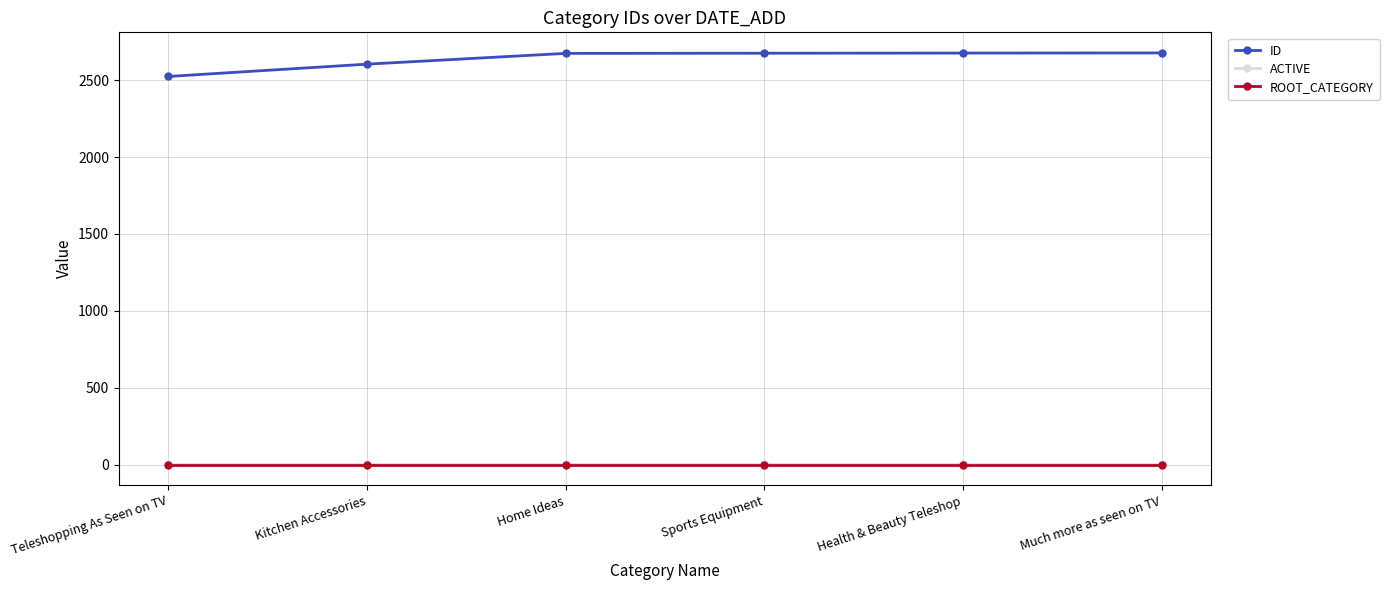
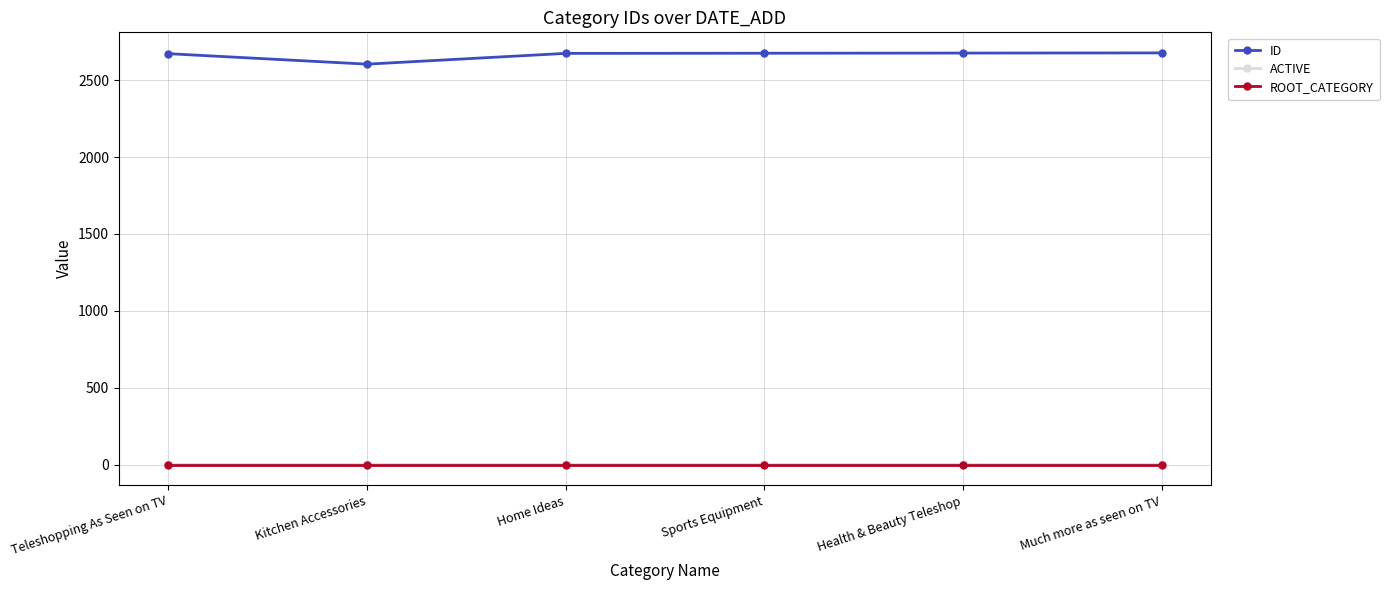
ID, Teleshopping As Seen on TV: 2520 -> 2670
